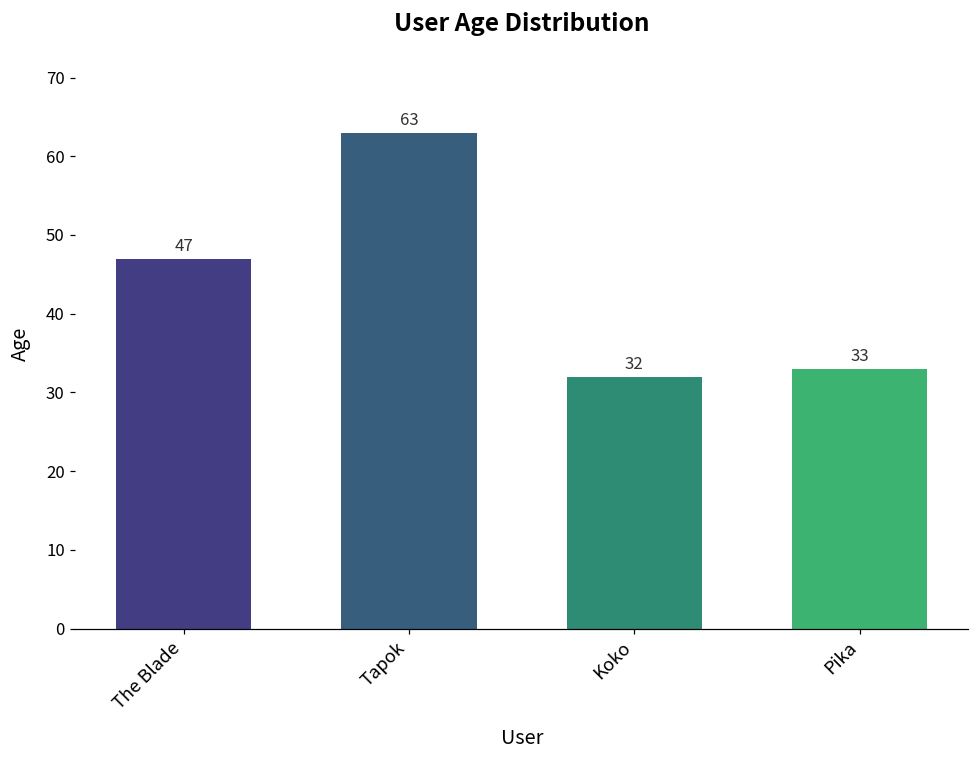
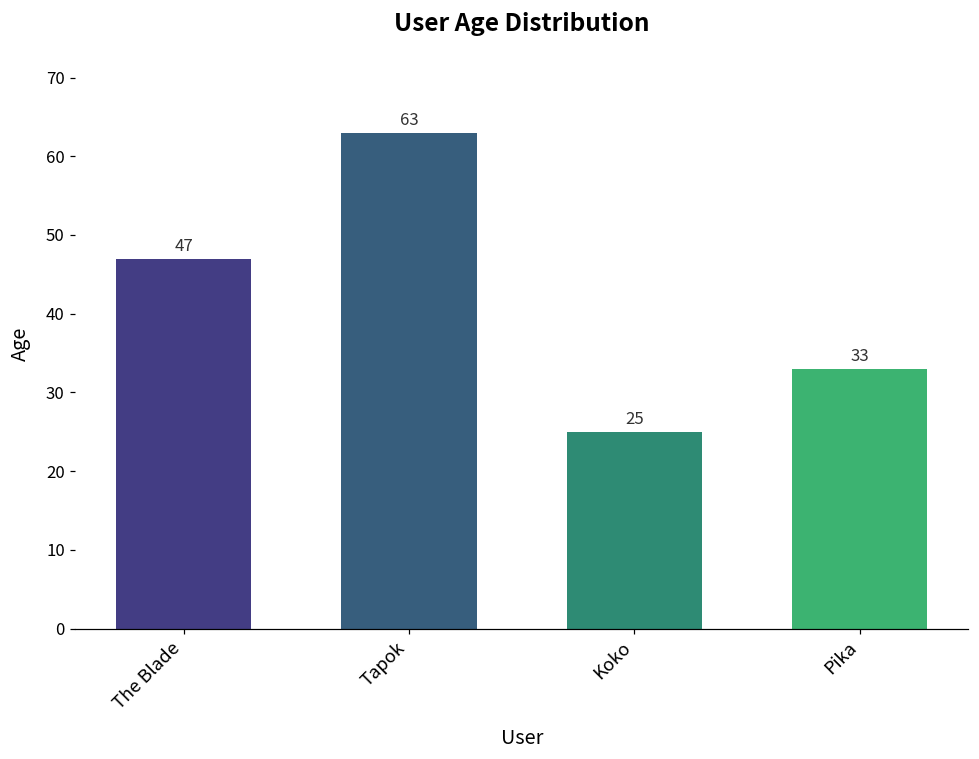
Koko: 32 -> 25
